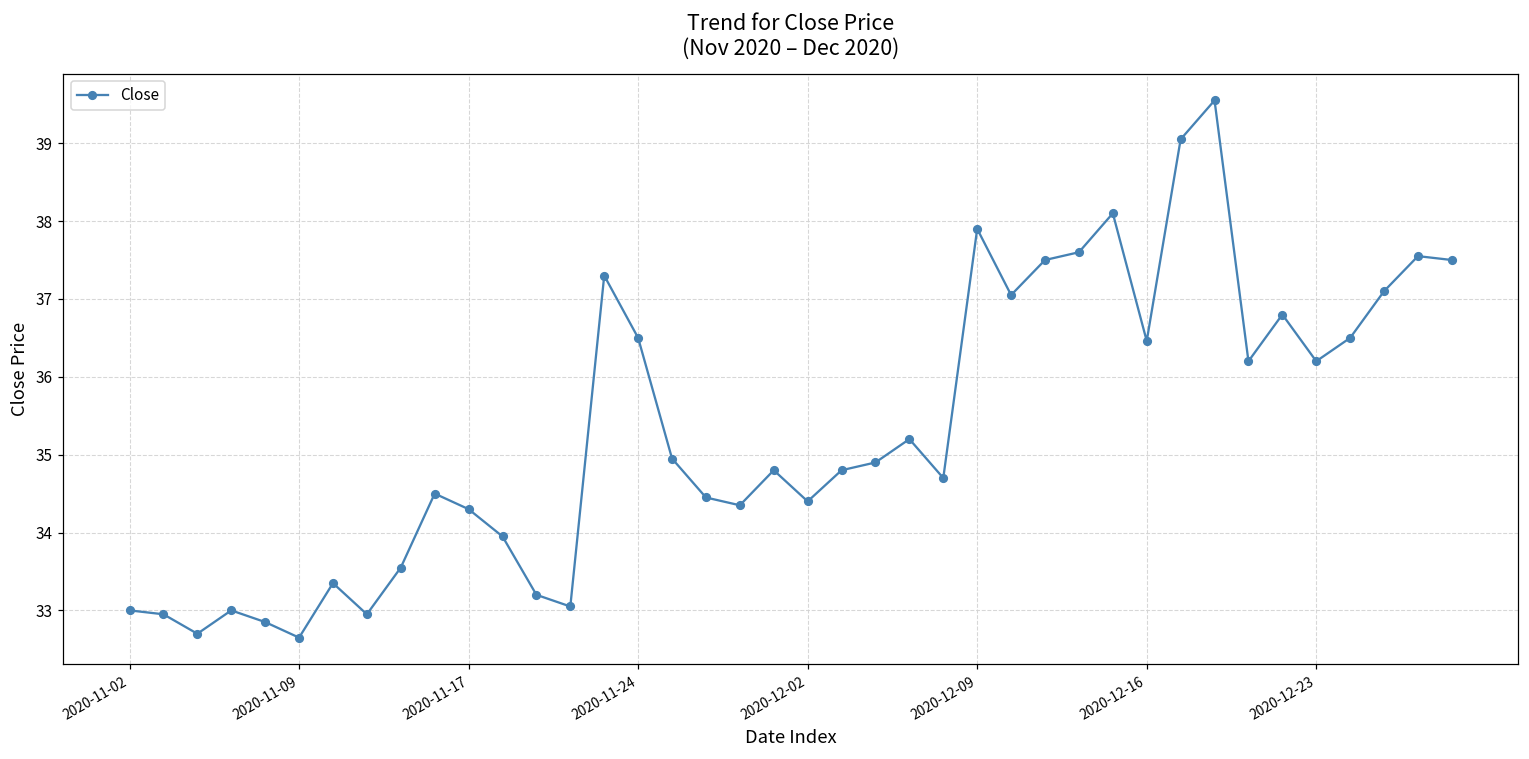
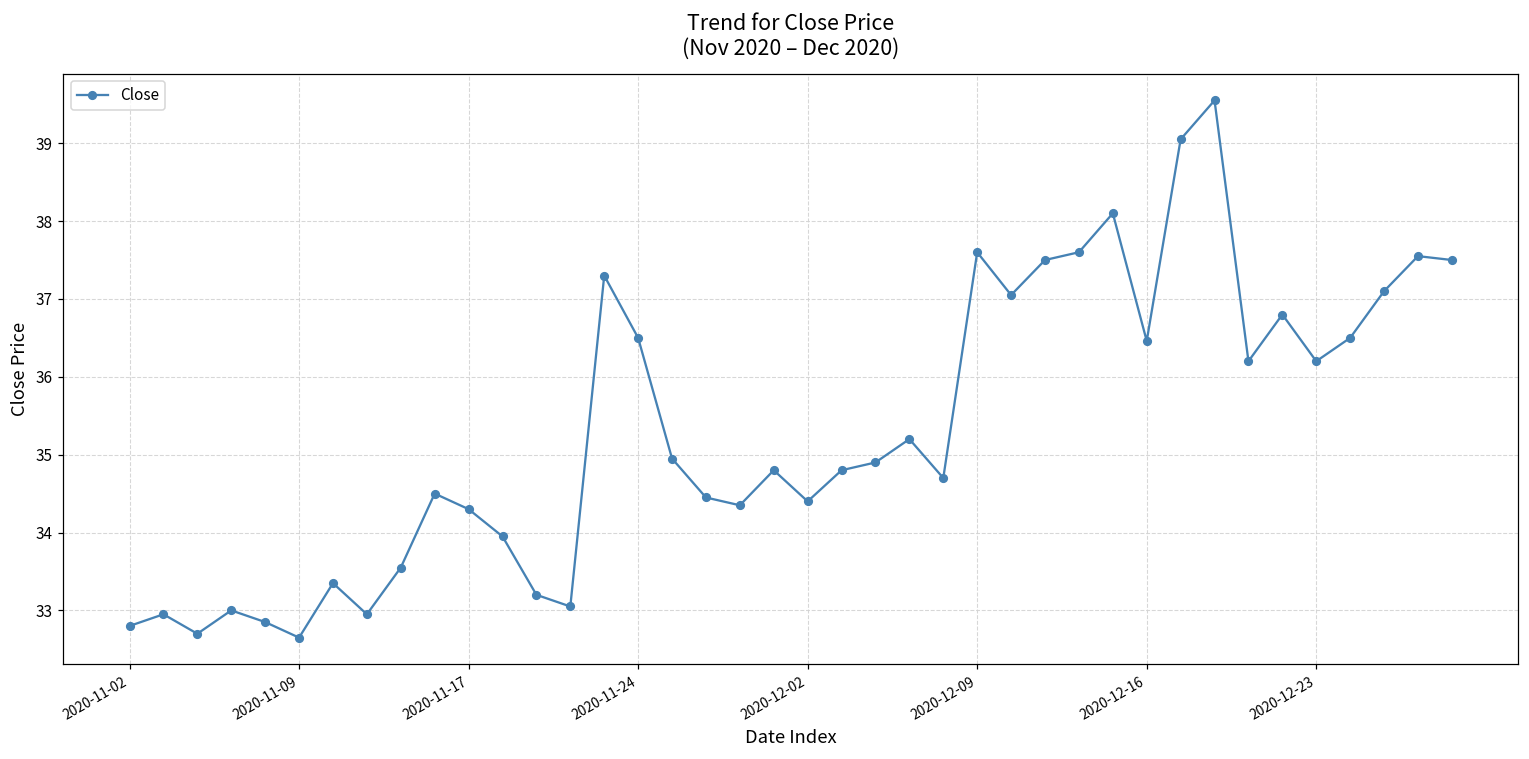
2020-11-02: 33.0 -> 32.8
2020-12-09: 37.9 -> 37.6
